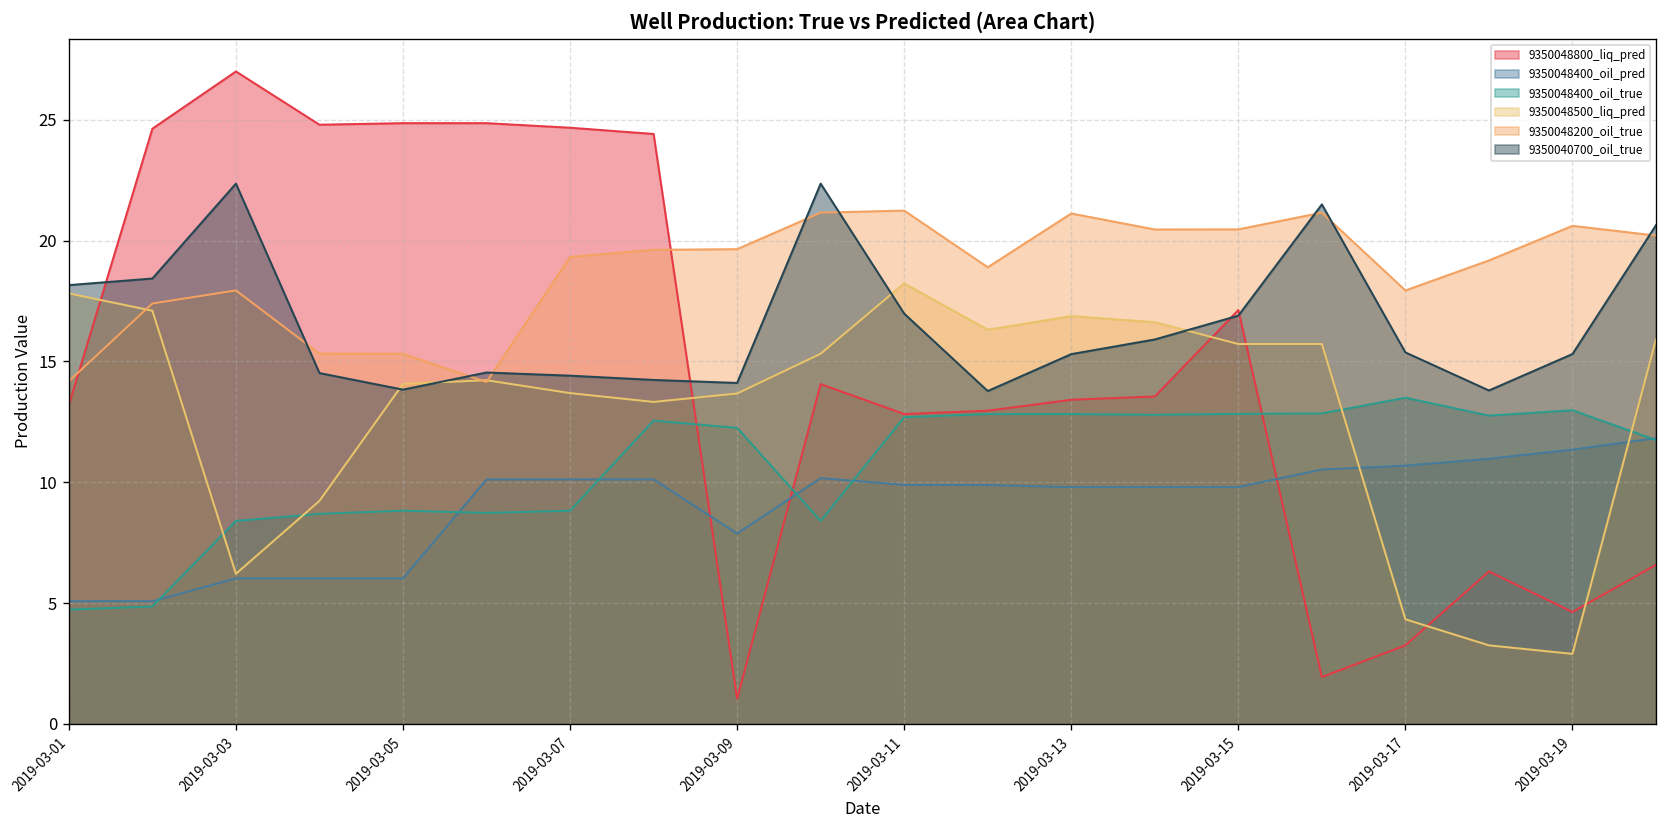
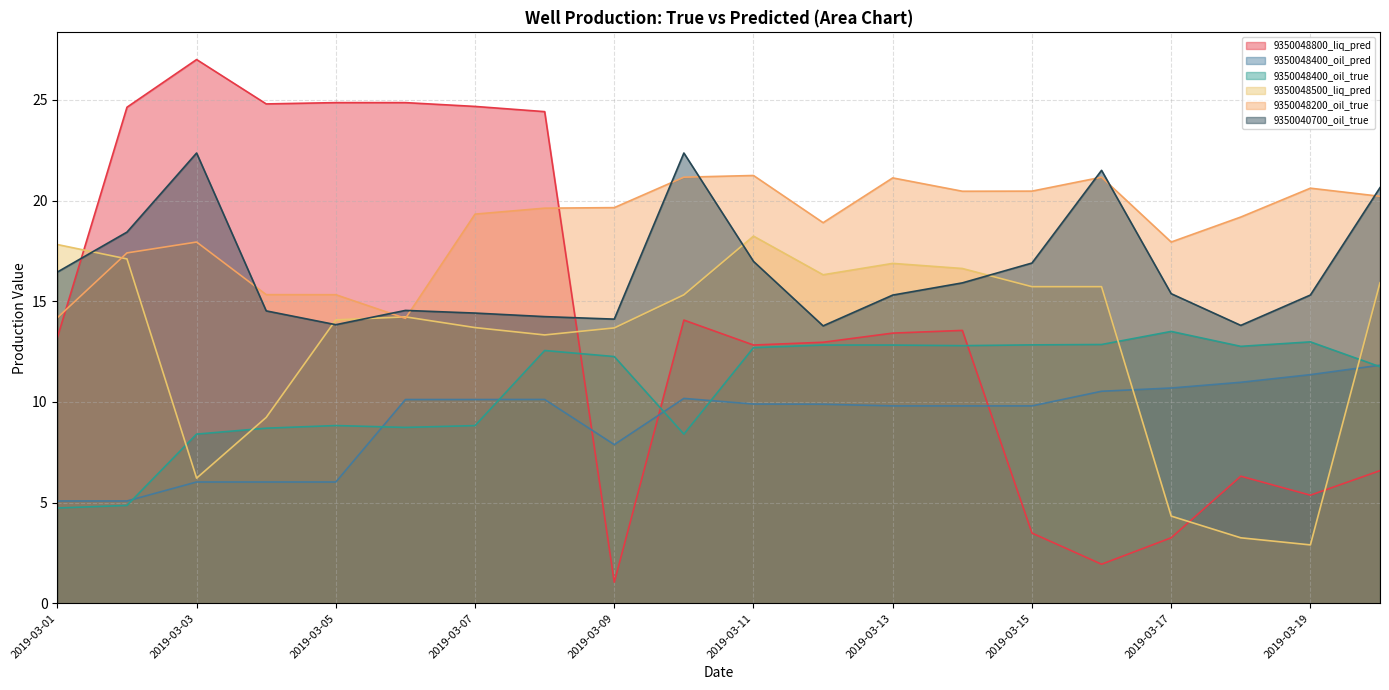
9350040700_oil_true, 2019-03-01: 18.2 -> 16.4
9350048800_liq_pred, 2019-03-15: 17.1 -> 3.5
9350048800_liq_pred, 2019-03-19: 4.6 -> 5.4
